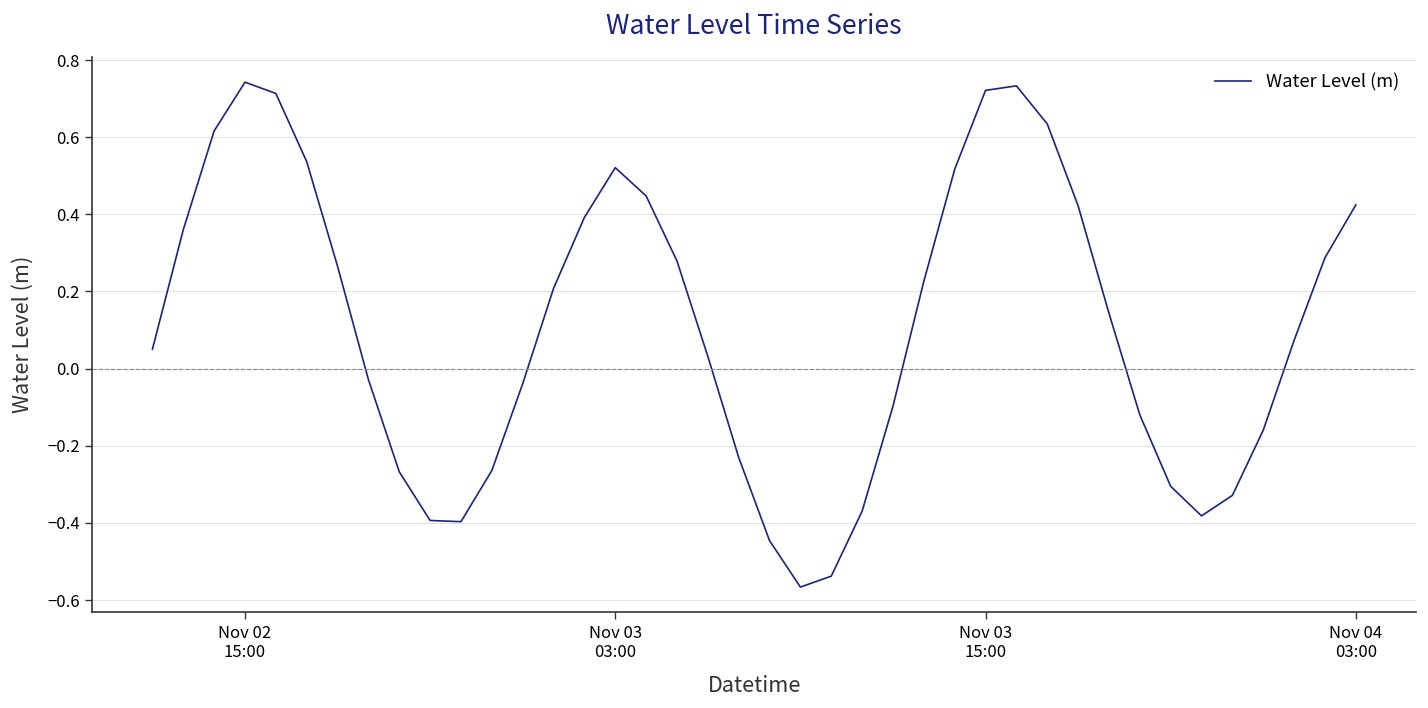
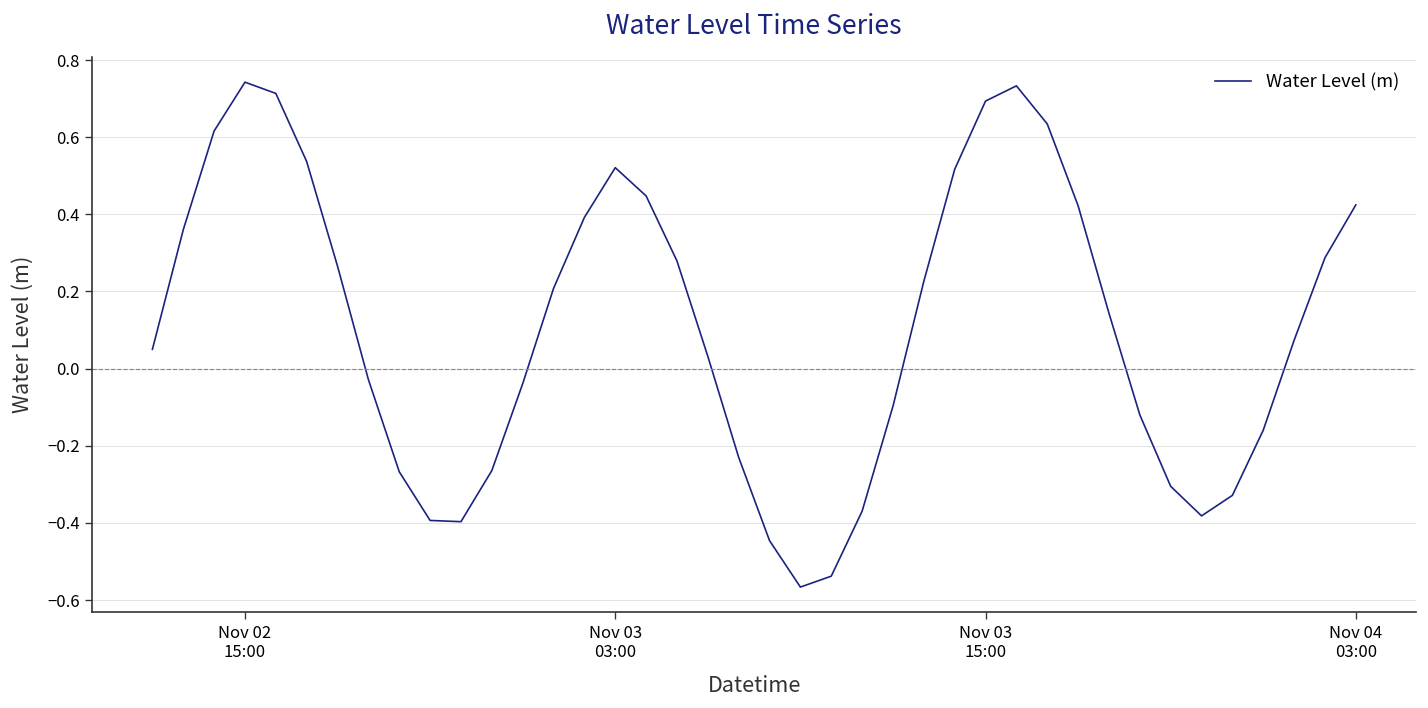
Nov 03 15:00: 0.72 -> 0.69
